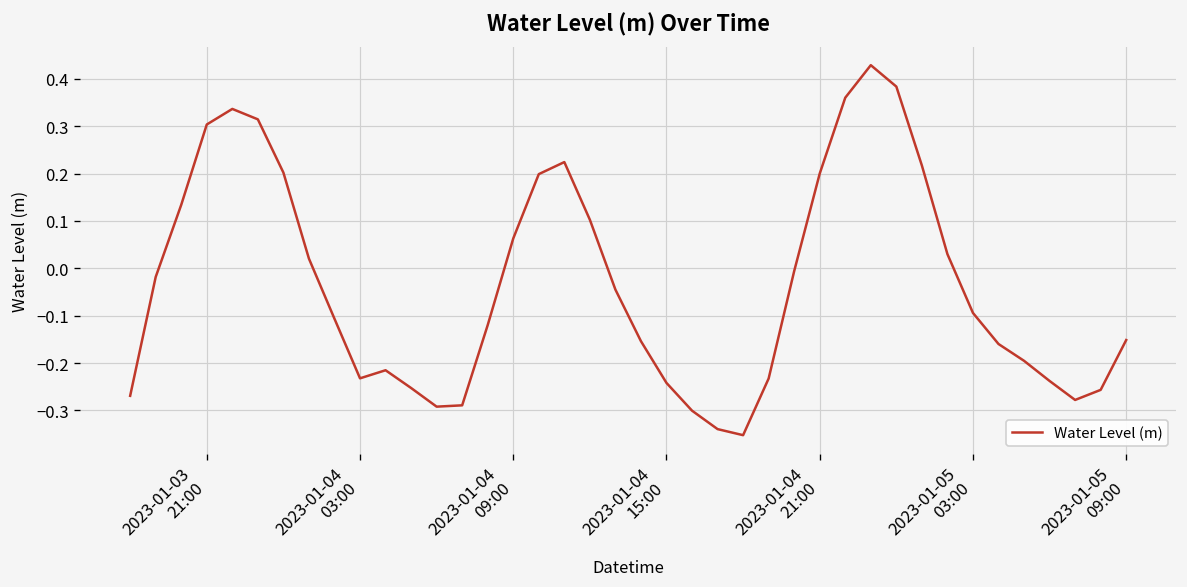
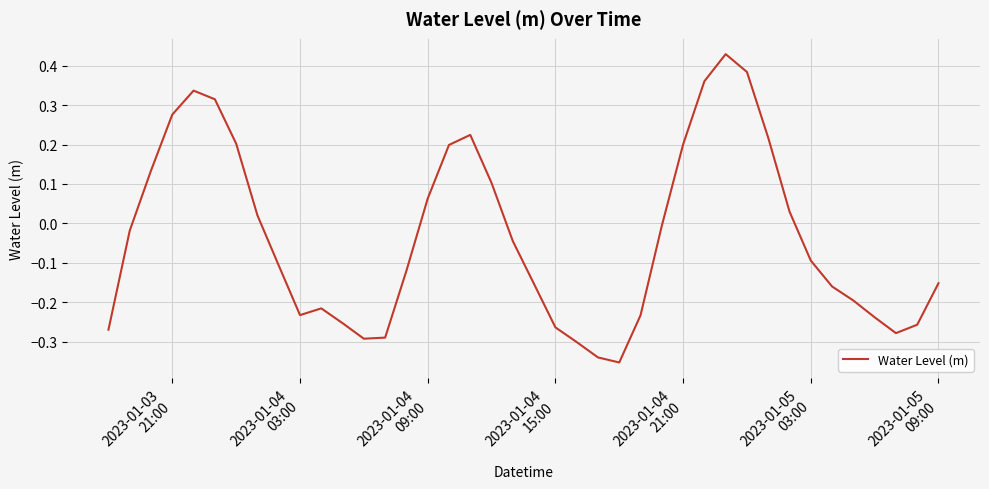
2023-01-03 21:00: 0.30 -> 0.28
2023-01-04 15:00: -0.24 -> -0.26
